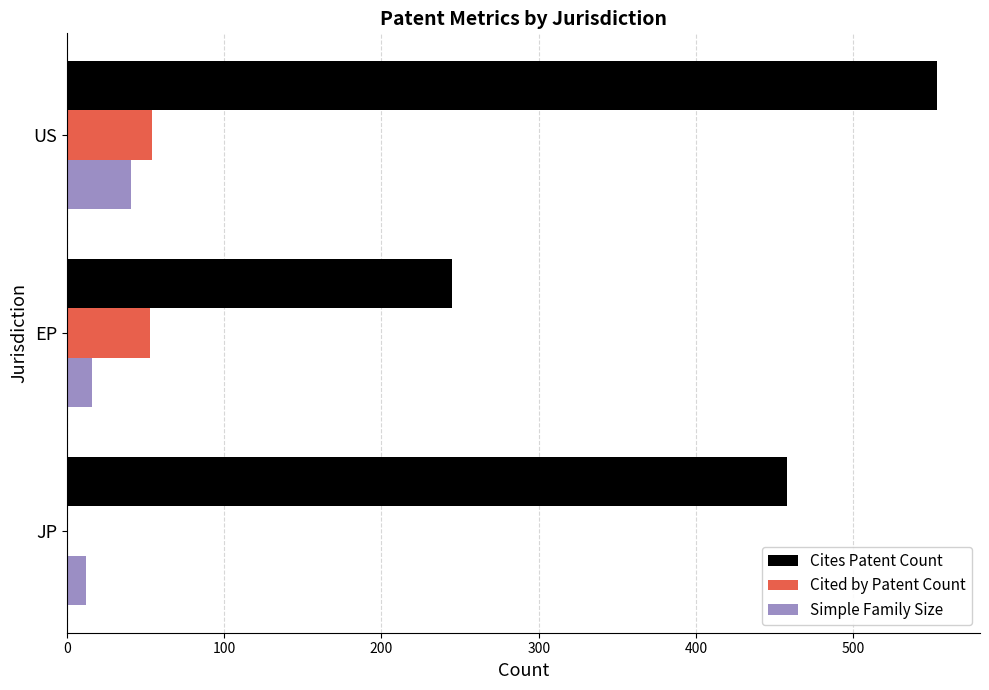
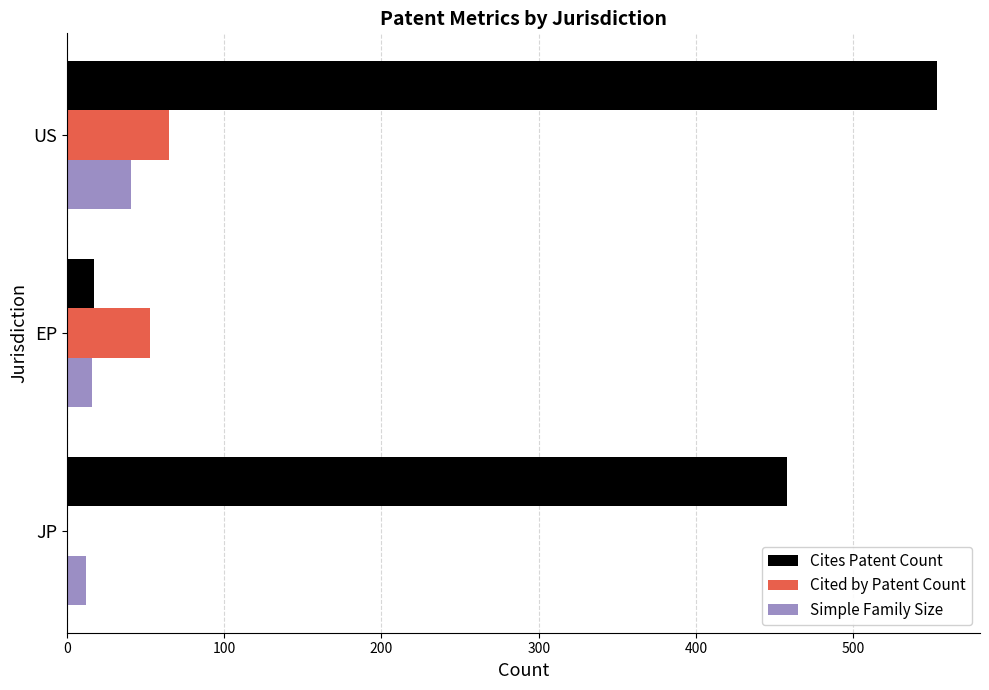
Cited by Patent Count, US: 54 -> 65
Cites Patent Count, EP: 245 -> 17
